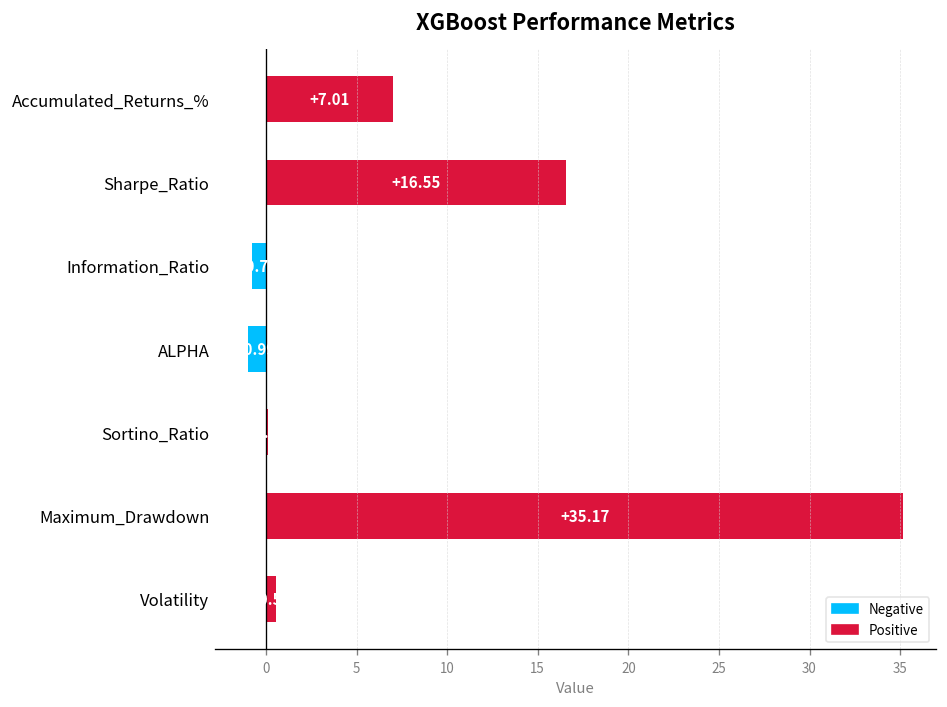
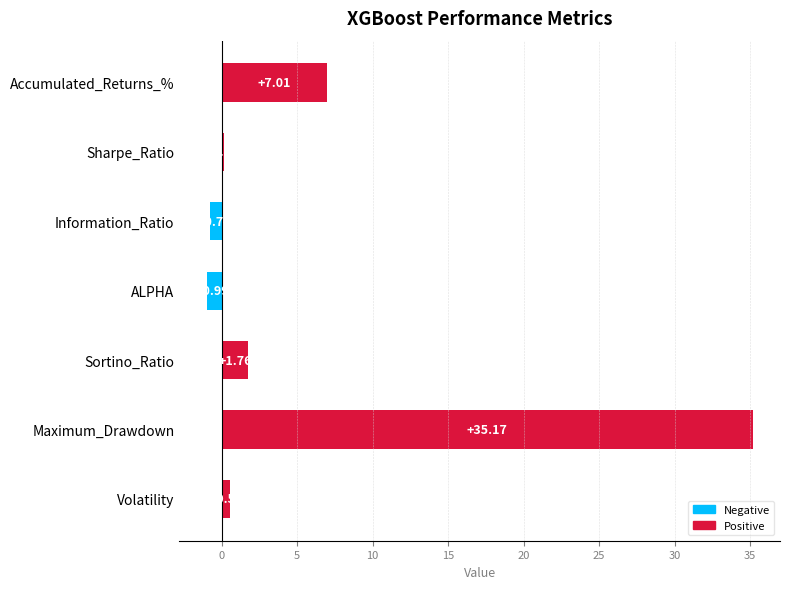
Sharpe_Ratio: 16.5 -> 0.1
Sortino_Ratio: 0.1 -> 1.8
